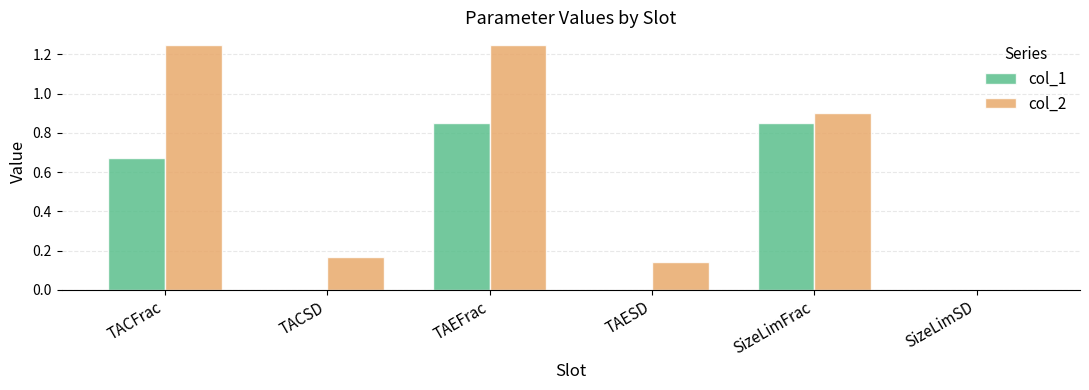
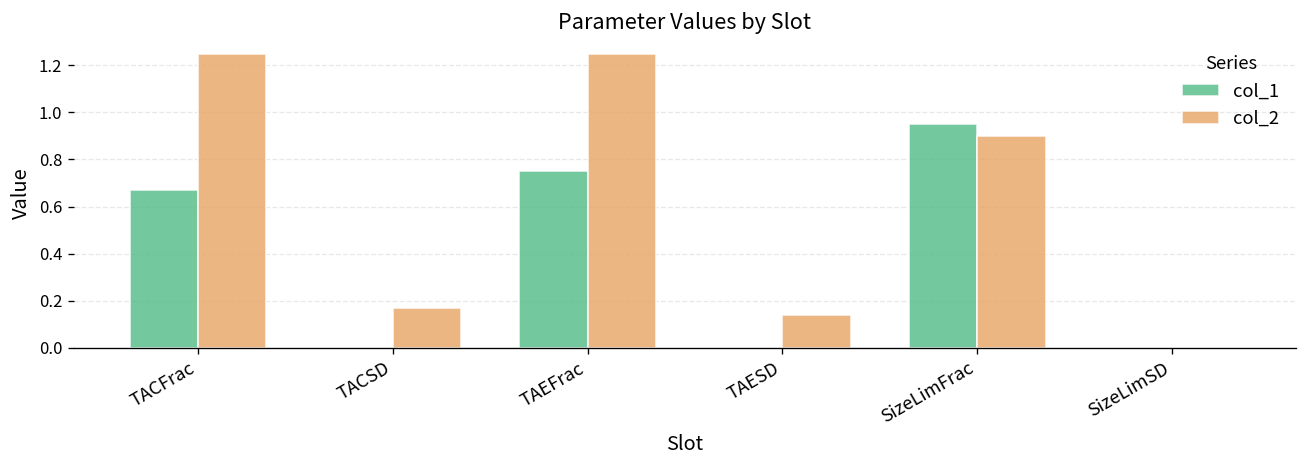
col_1, TAEFrac: 0.85 -> 0.75
col_1, SizeLimFrac: 0.85 -> 0.95
